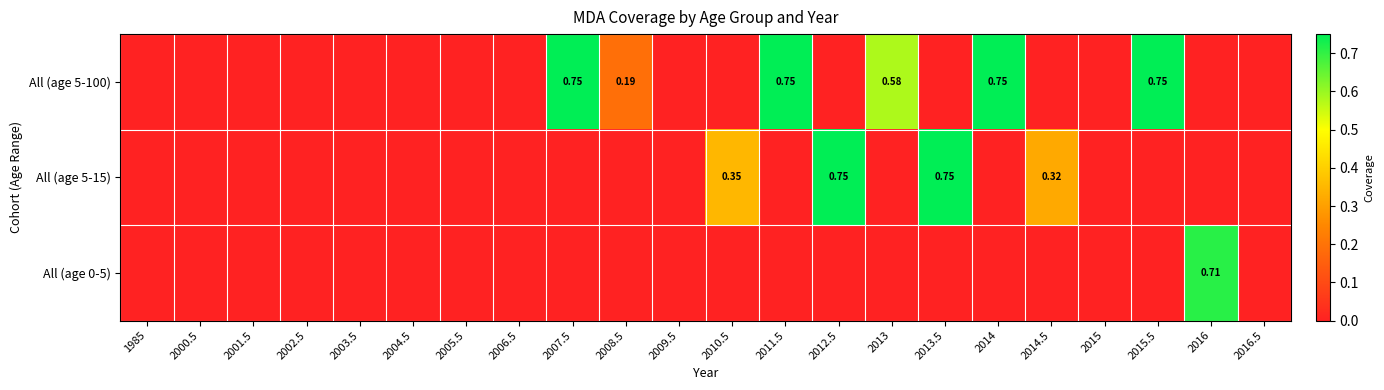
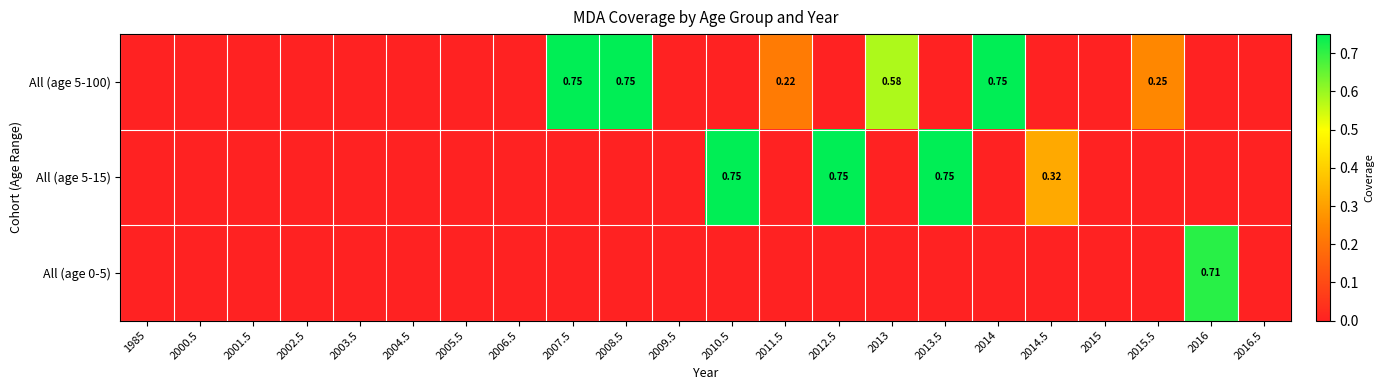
All (age 5-100), 2008.5: 0.19 -> 0.75
All (age 5-100), 2011.5: 0.75 -> 0.22
All (age 5-100), 2015.5: 0.75 -> 0.25
All (age 5-15), 2010.5: 0.35 -> 0.75
